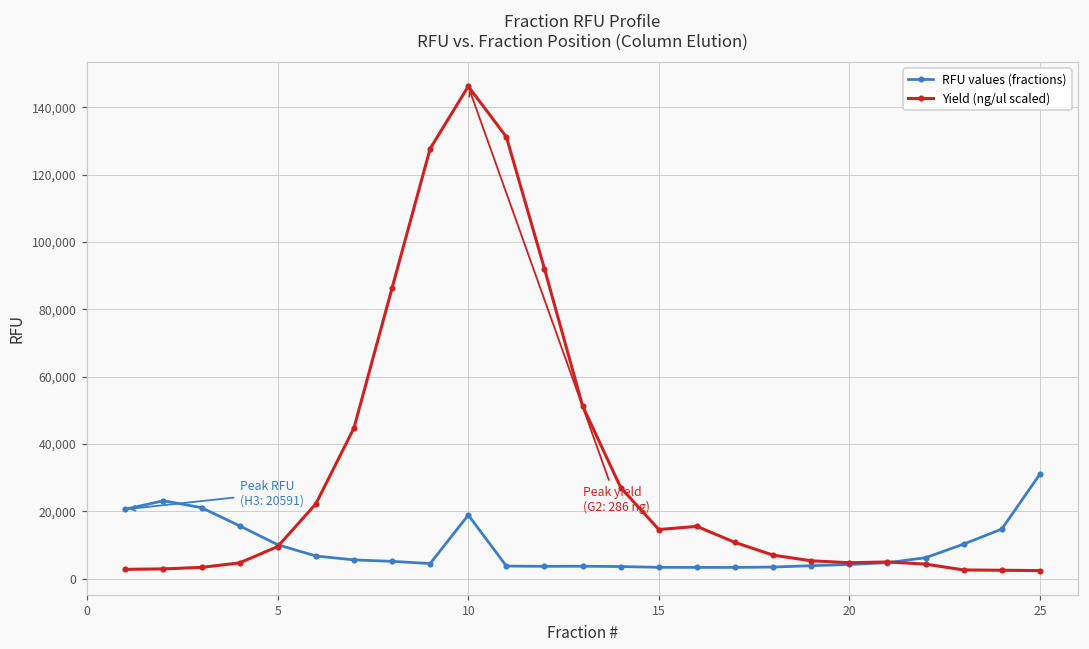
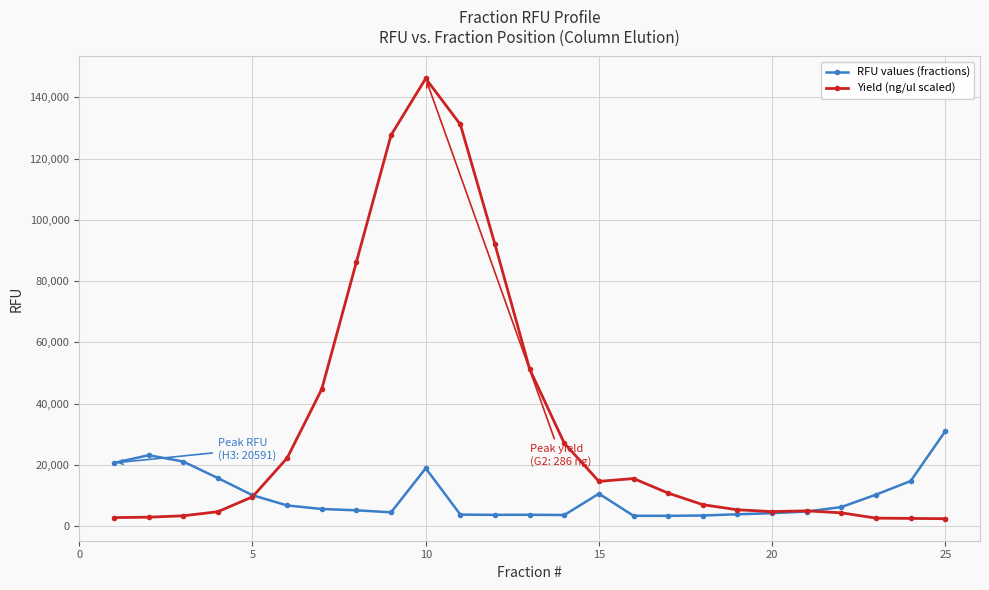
RFU values (fractions), 15: 3,000 -> 11,000
